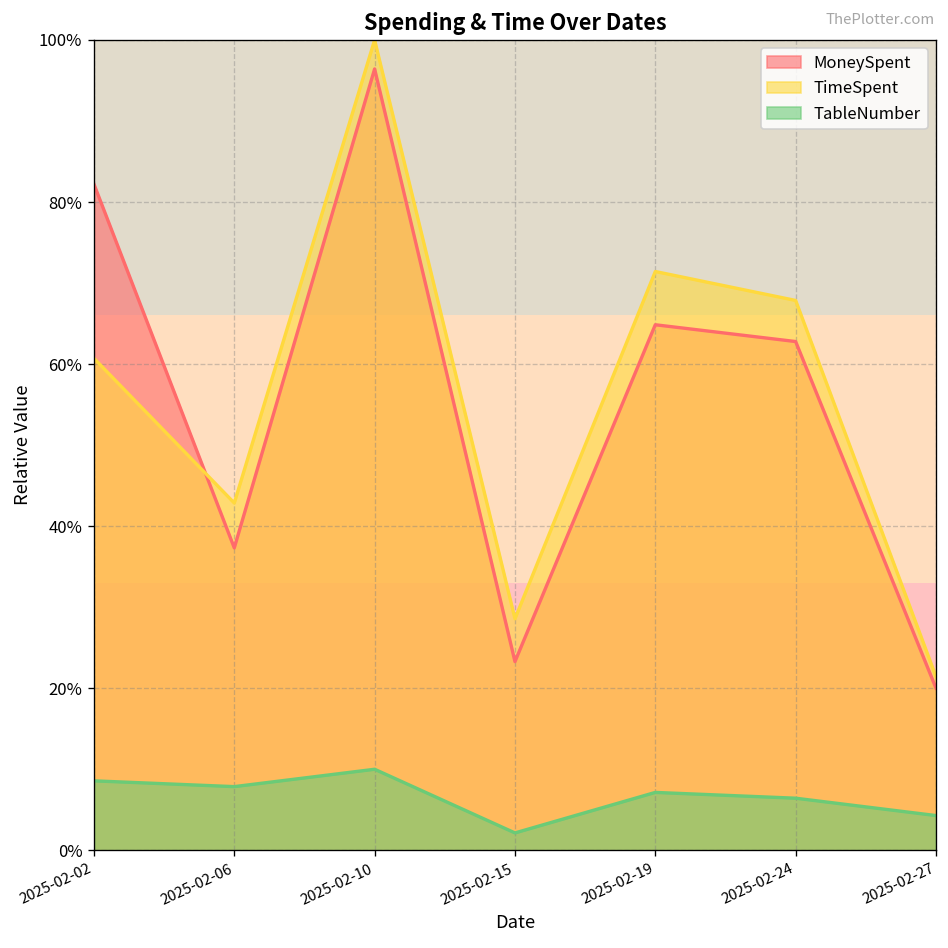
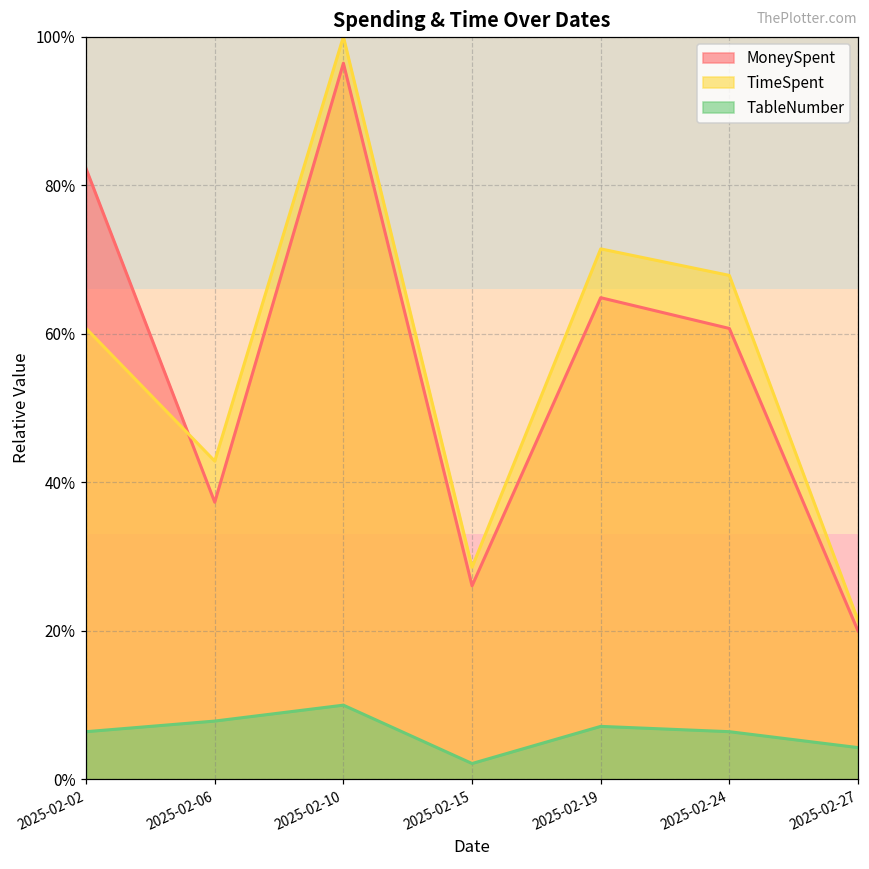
TableNumber, 2025-02-02: 9% -> 6%
MoneySpent, 2025-02-15: 23% -> 26%
MoneySpent, 2025-02-24: 63% -> 61%
